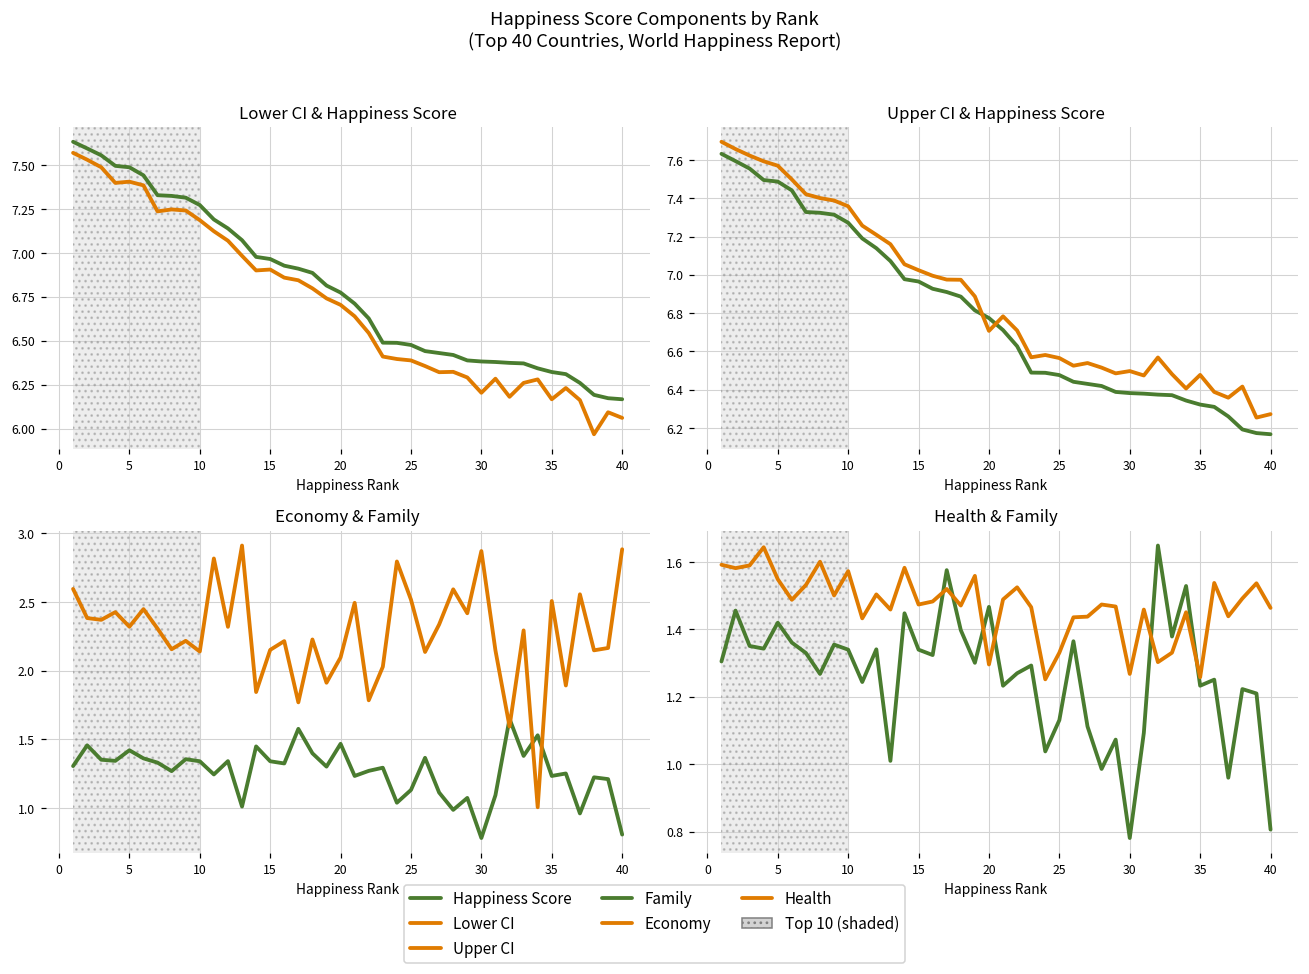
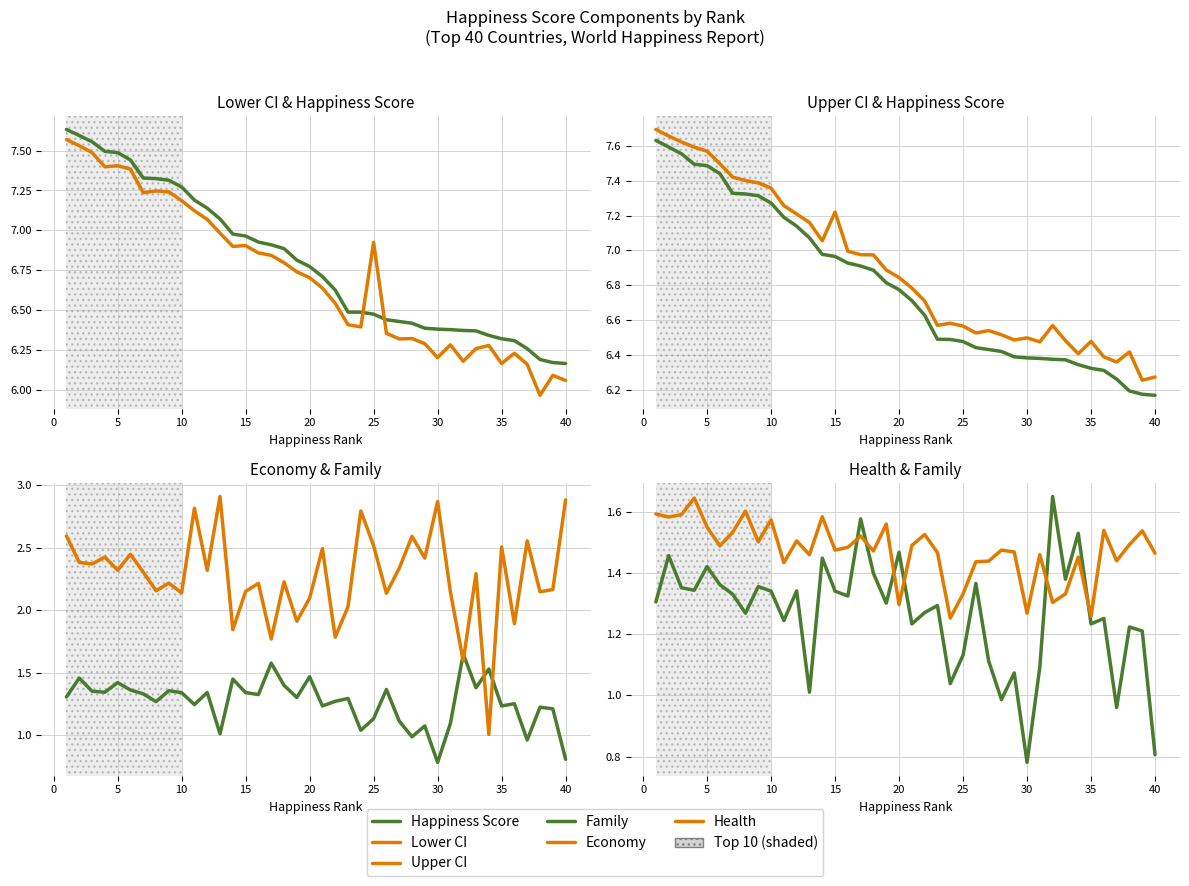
Lower CI & Happiness Score, Lower CI, 25: 6.39 -> 6.93
Upper CI & Happiness Score, Upper CI, 15: 7.02 -> 7.22
Upper CI & Happiness Score, Upper CI, 20: 6.71 -> 6.84
